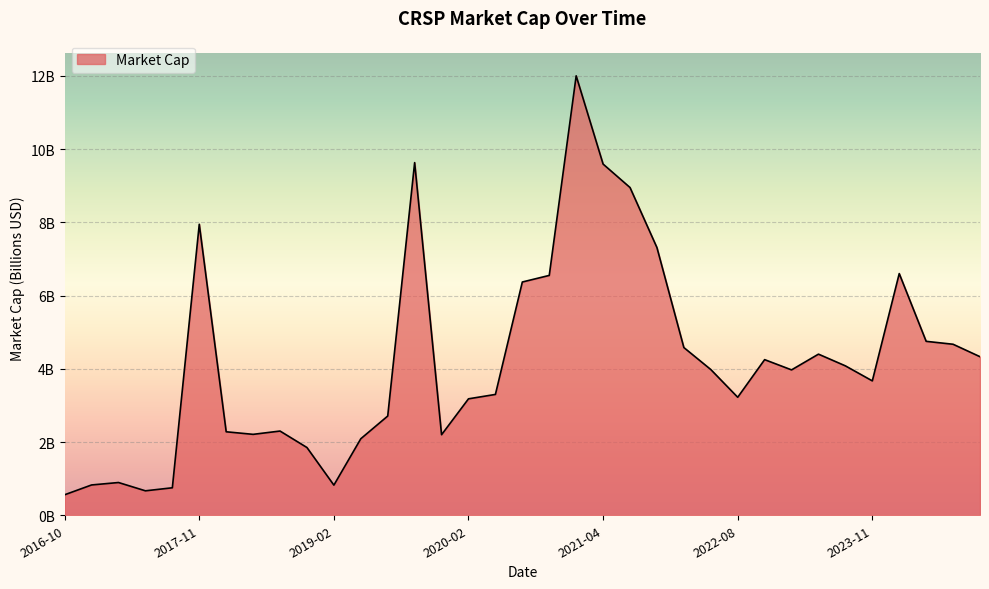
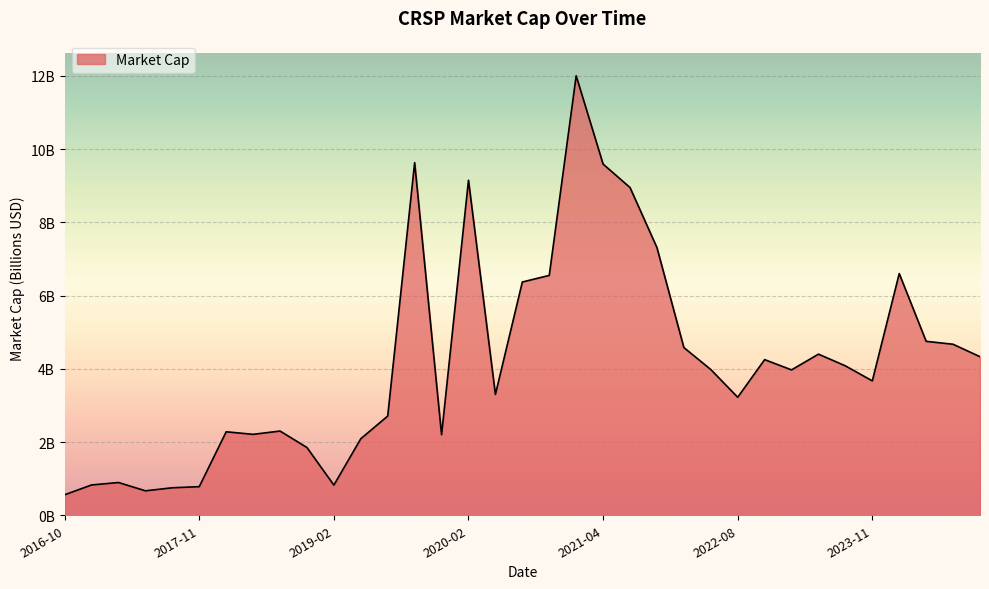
2017-11: 7900000000 -> 800000000
2020-02: 3200000000 -> 9100000000
